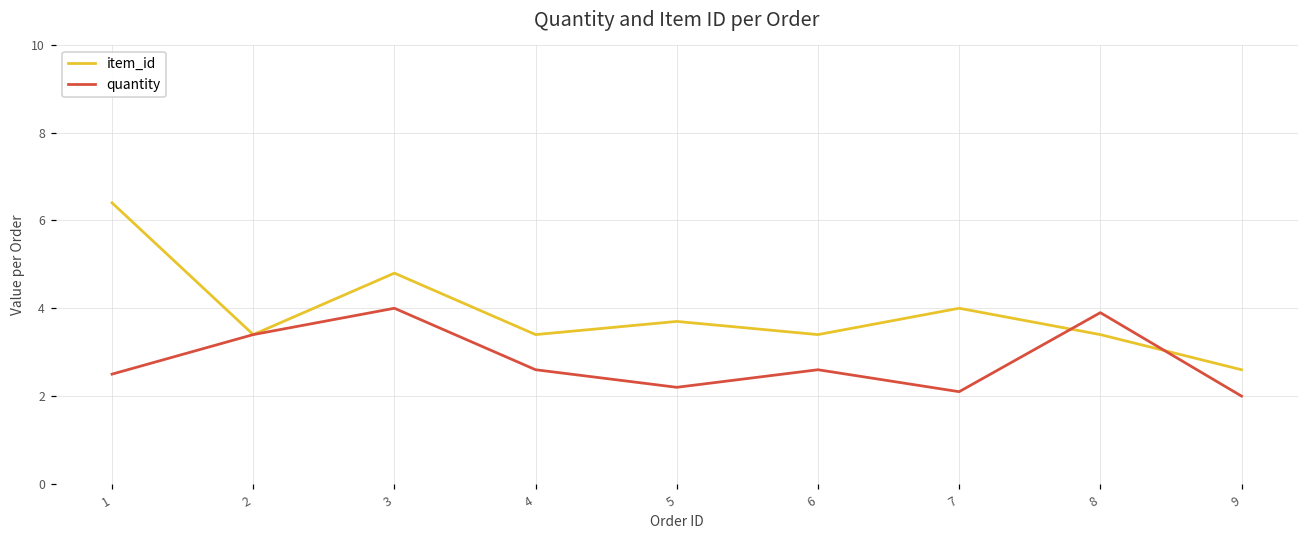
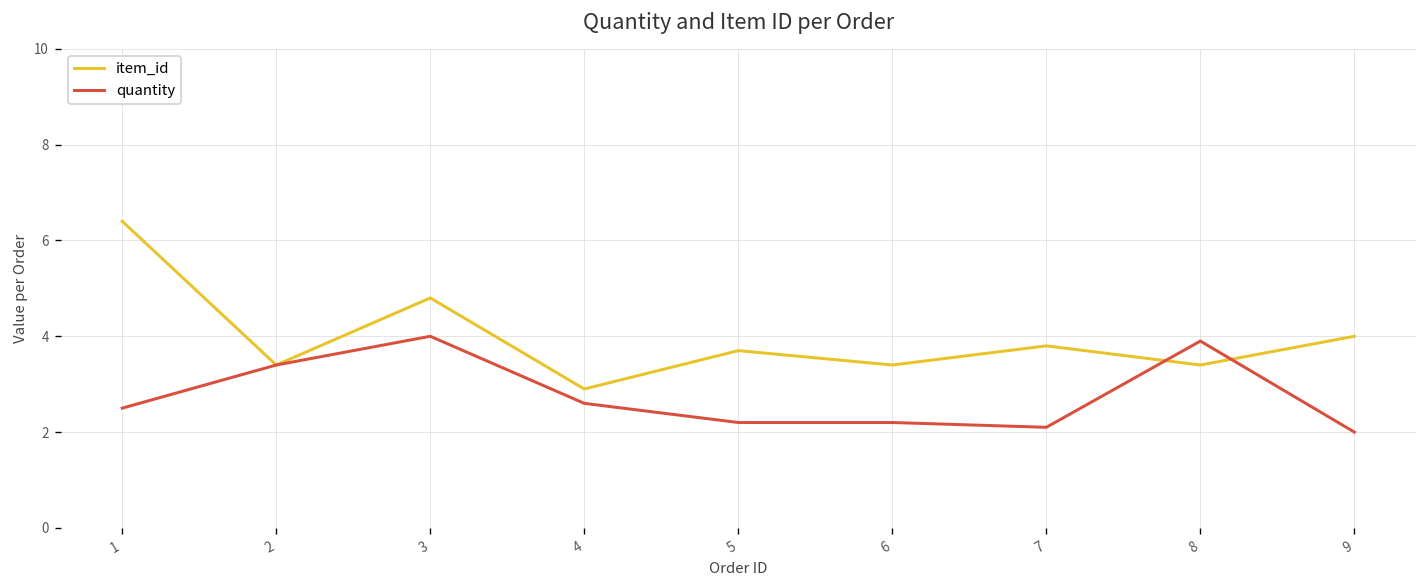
item_id, 4: 3.4 -> 2.9
quantity, 6: 2.6 -> 2.2
item_id, 7: 4.0 -> 3.8
item_id, 9: 2.6 -> 4.0
